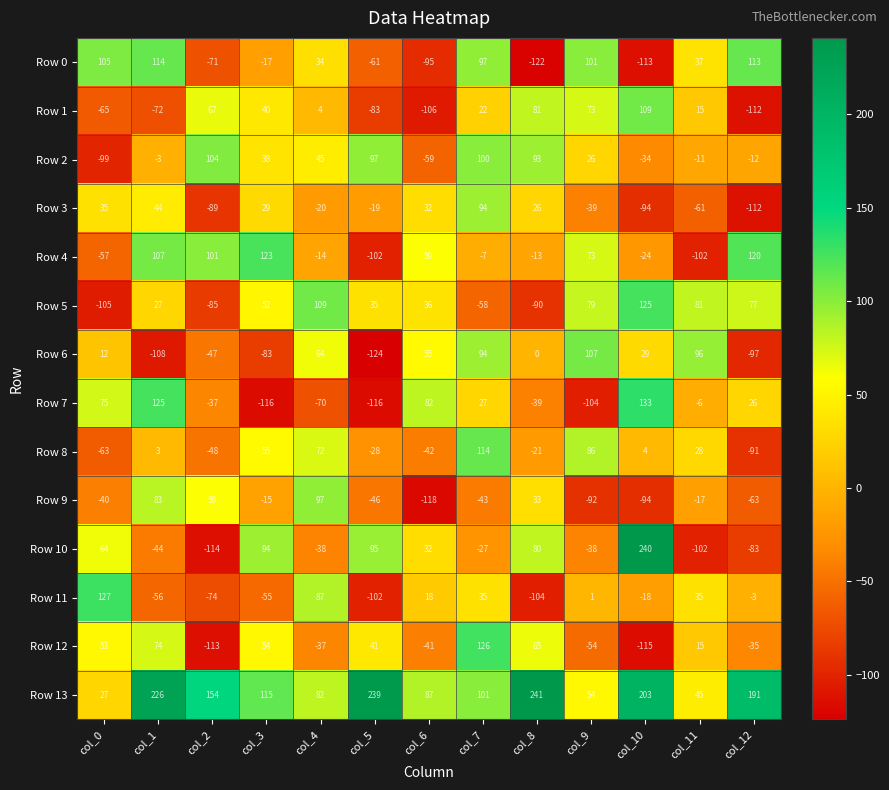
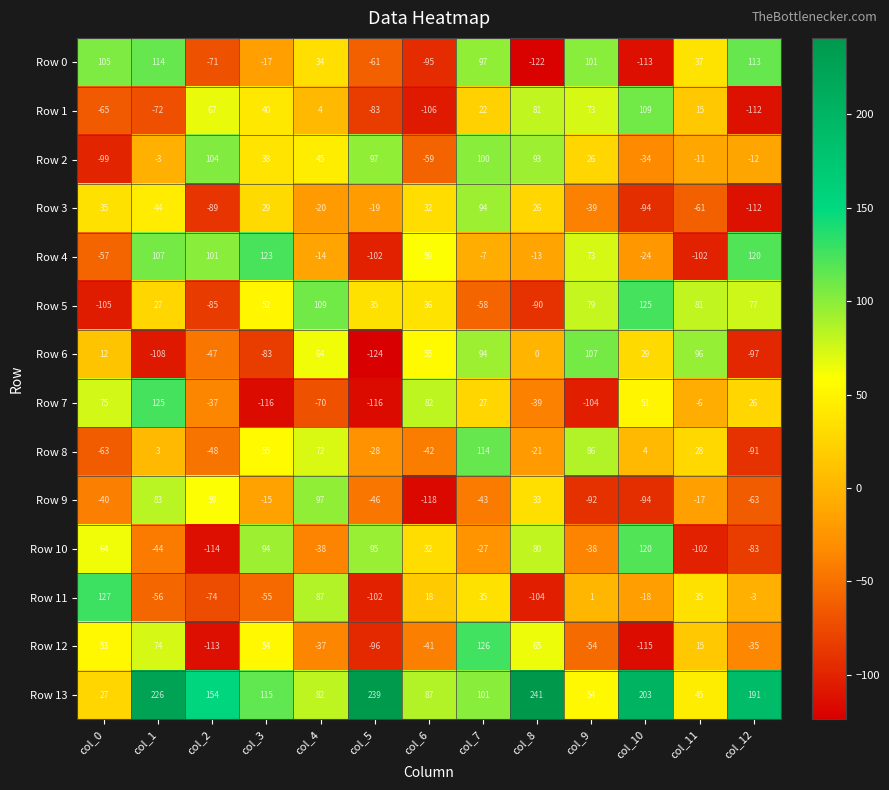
Row 7, col_10: 133 -> 51
Row 10, col_10: 240 -> 120
Row 12, col_5: 41 -> -96
